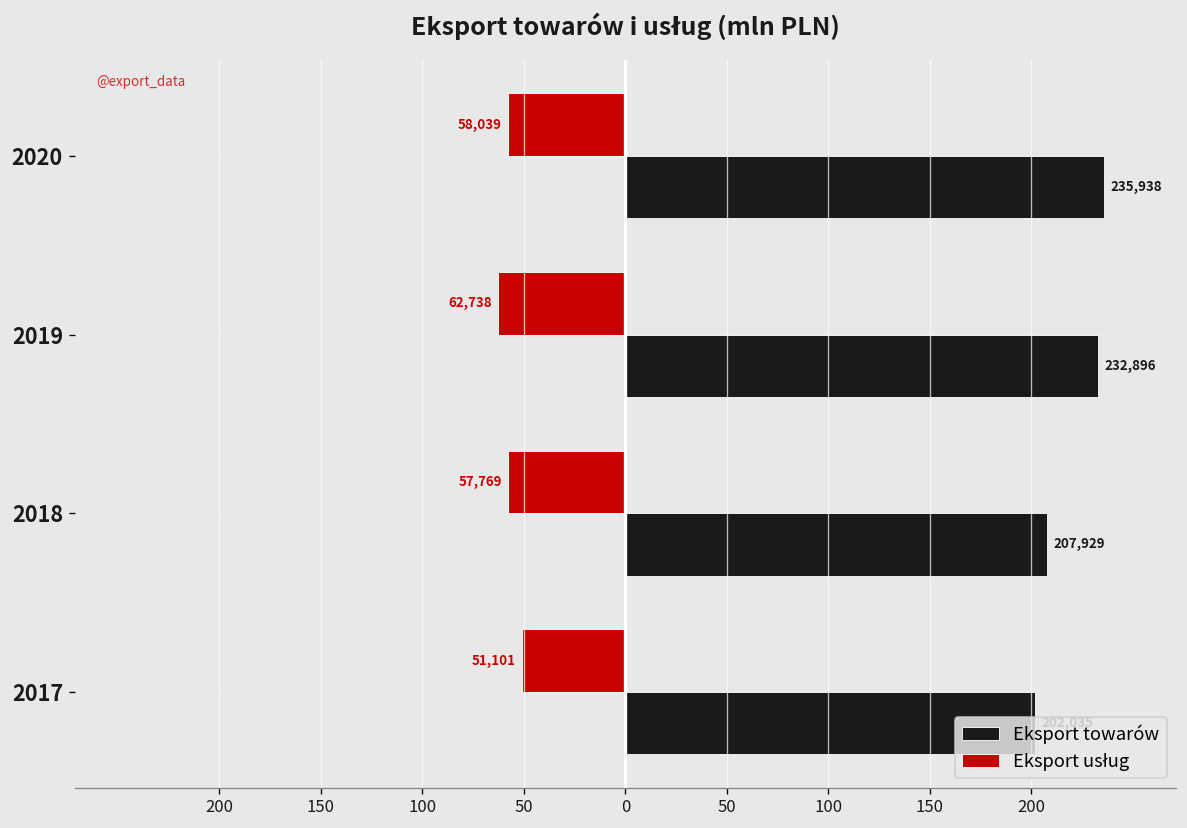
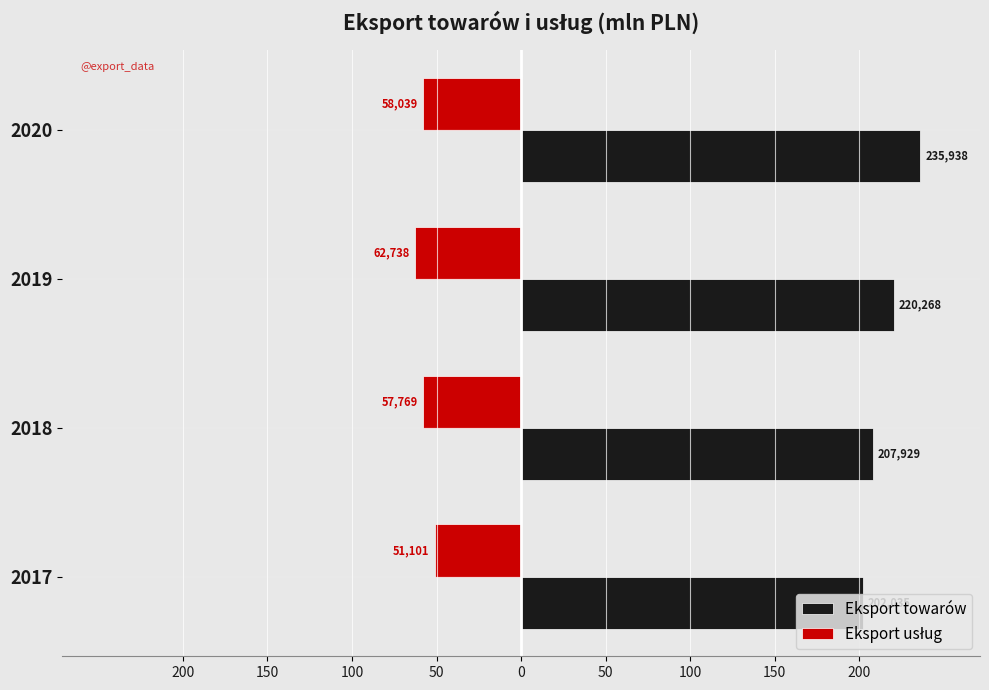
Eksport towarów, 2019: 232,896 -> 220,268
